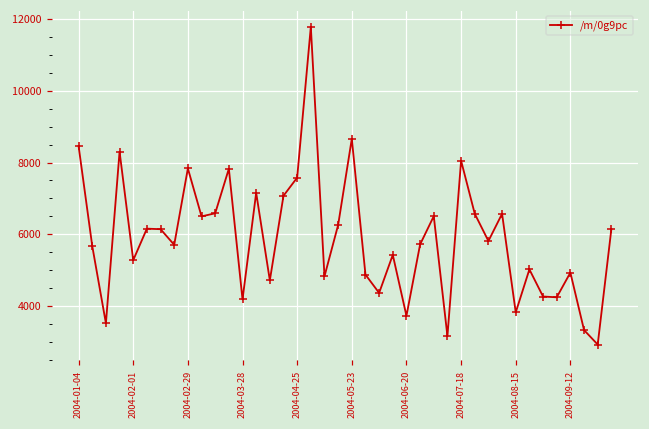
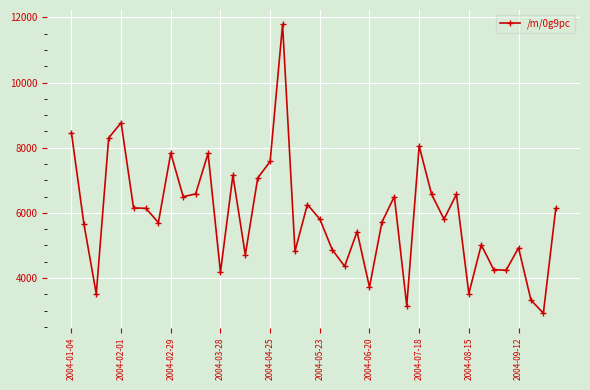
2004-02-01: 5300 -> 8800
2004-05-23: 8700 -> 5800
2004-08-15: 3800 -> 3500
